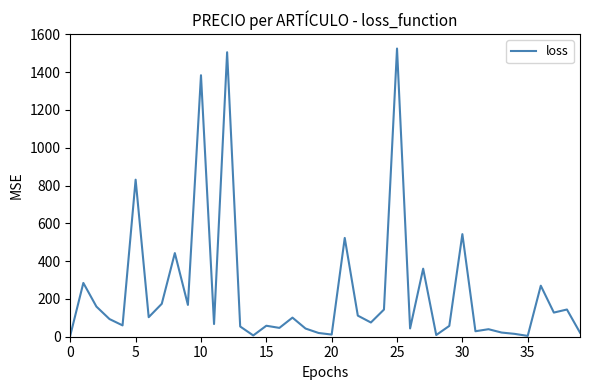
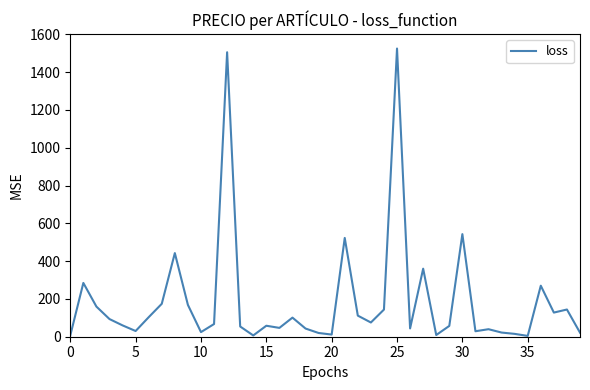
5: 830 -> 30
10: 1380 -> 20
